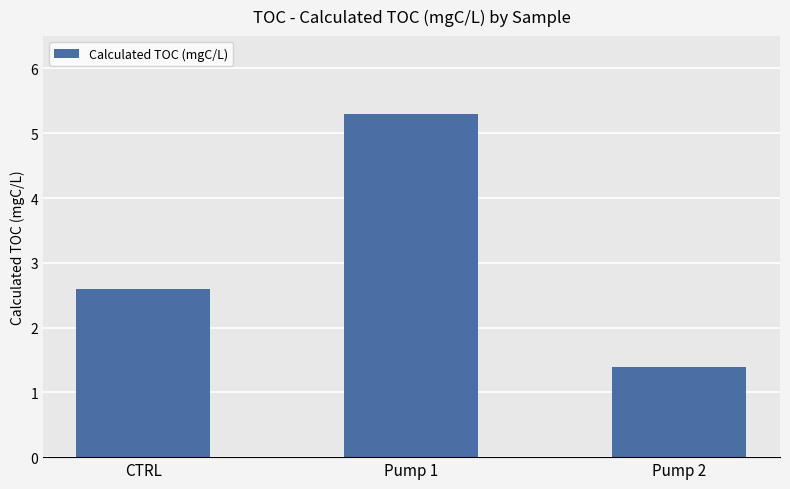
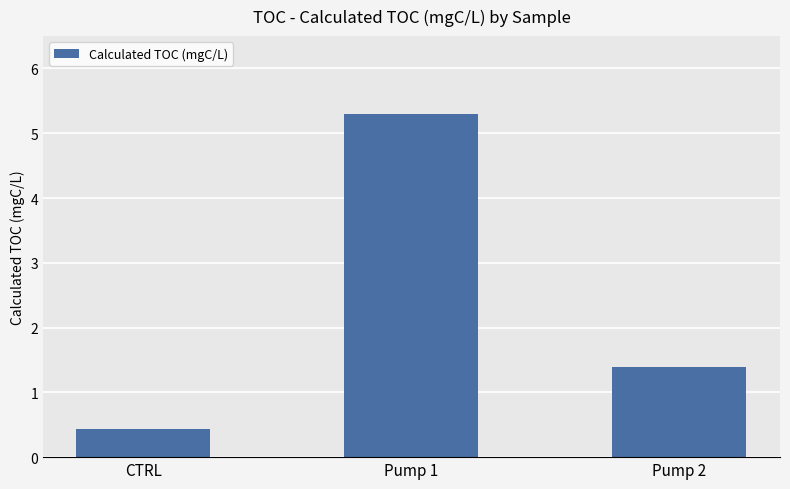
CTRL: 2.6 -> 0.4
